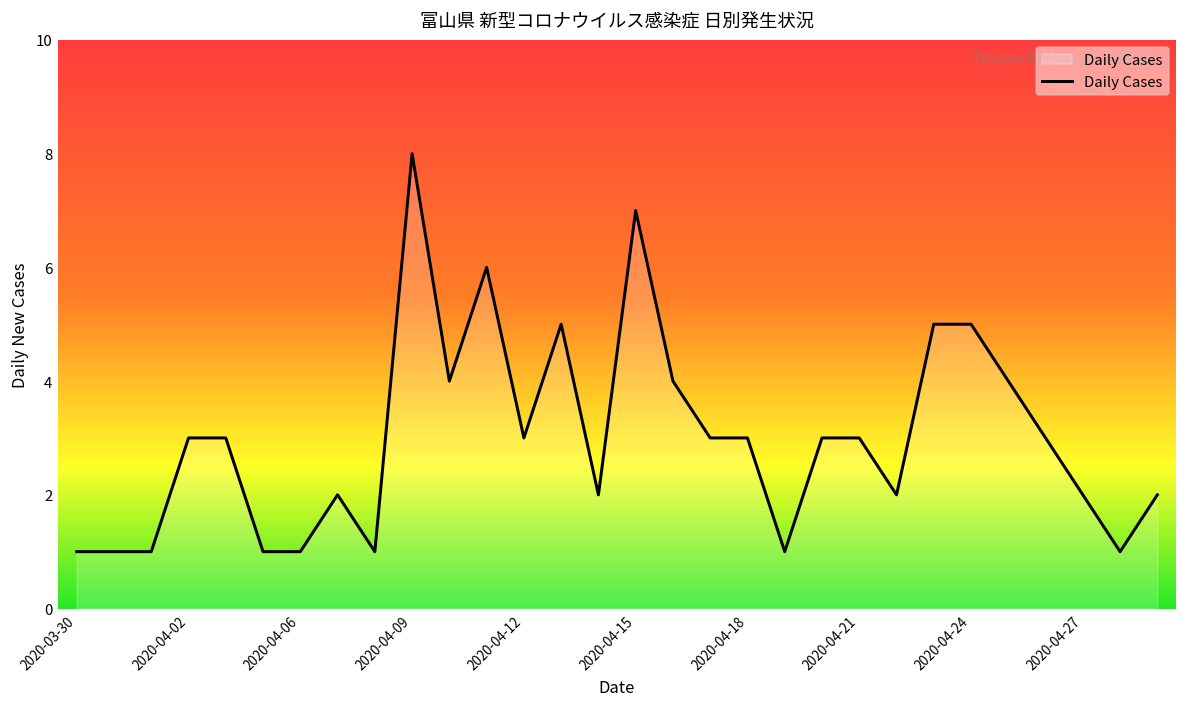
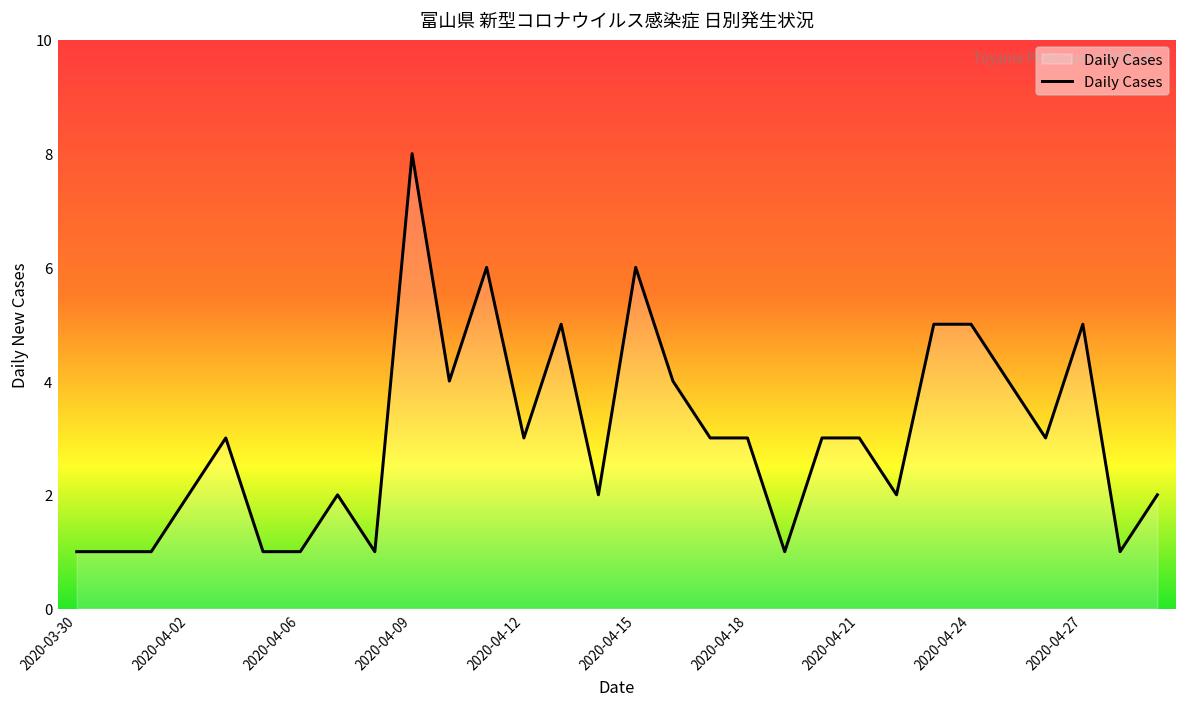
2020-04-02: 3 -> 2
2020-04-15: 7 -> 6
2020-04-27: 2 -> 5
